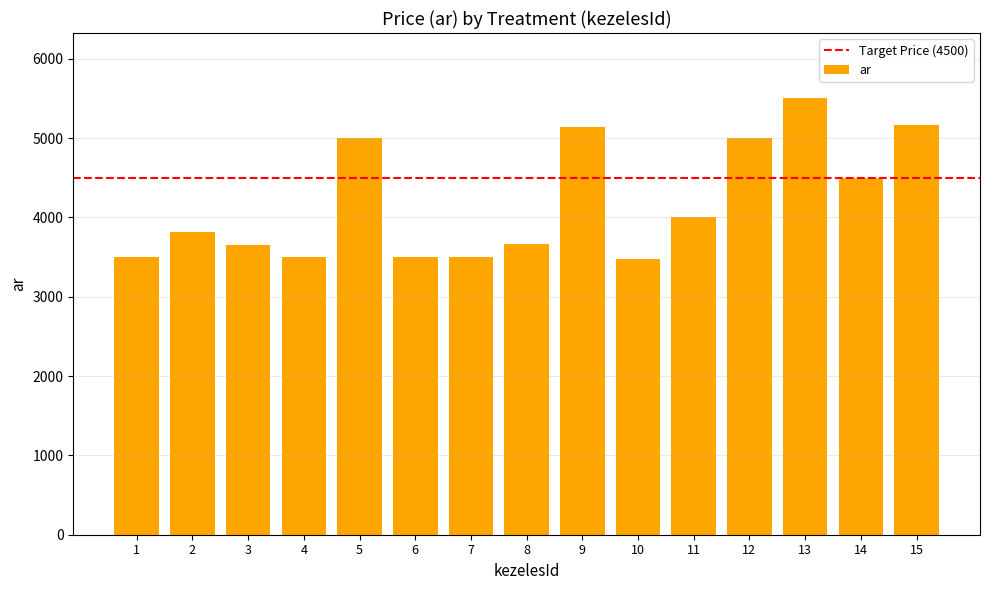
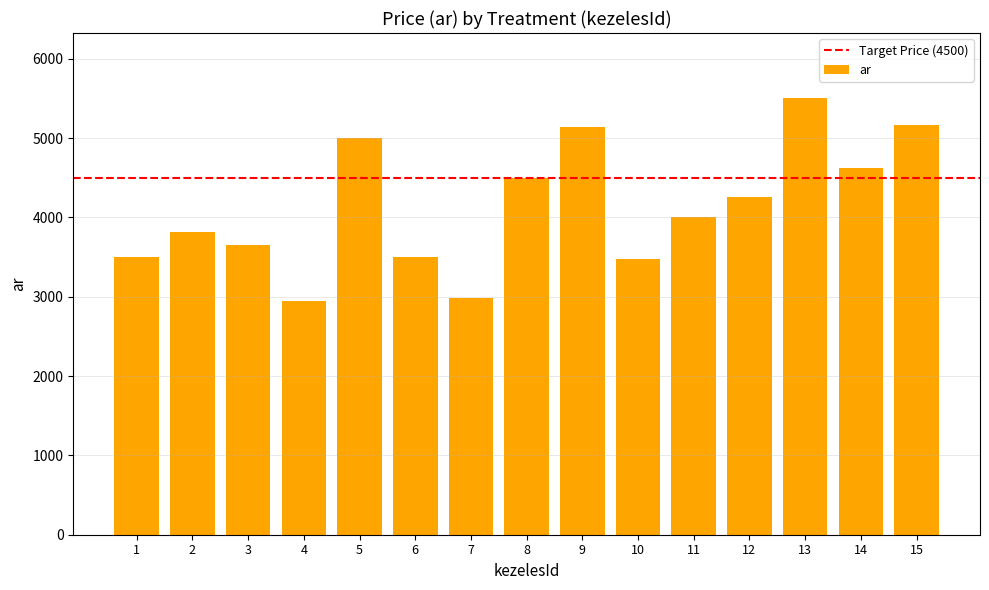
4: 3500 -> 2900
7: 3500 -> 3000
8: 3700 -> 4500
12: 5000 -> 4300
14: 4500 -> 4600
